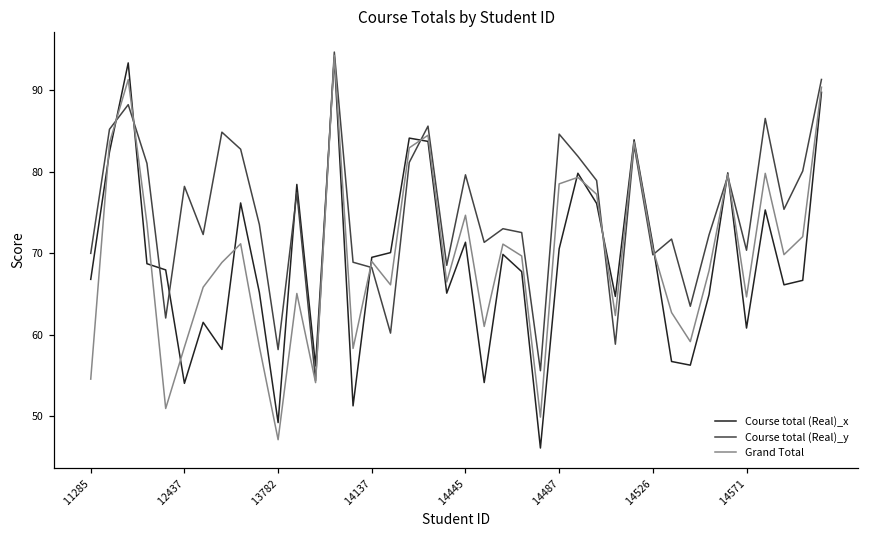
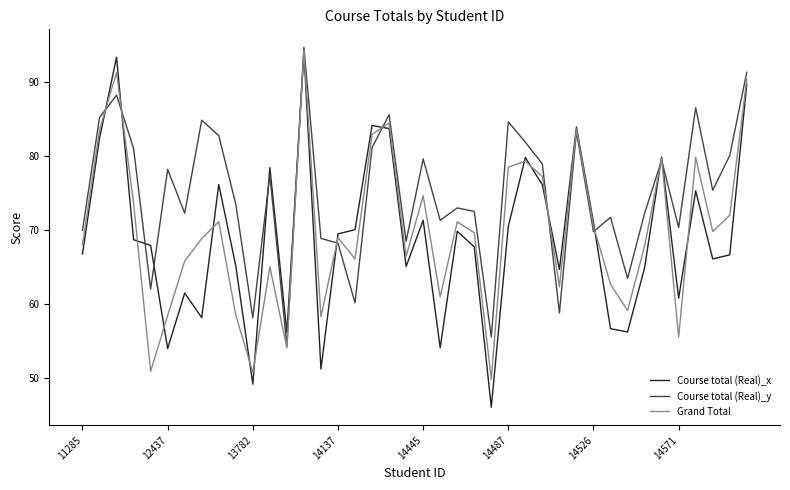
Grand Total, 11285: 55 -> 68
Grand Total, 13782: 47 -> 51
Grand Total, 14571: 65 -> 56
